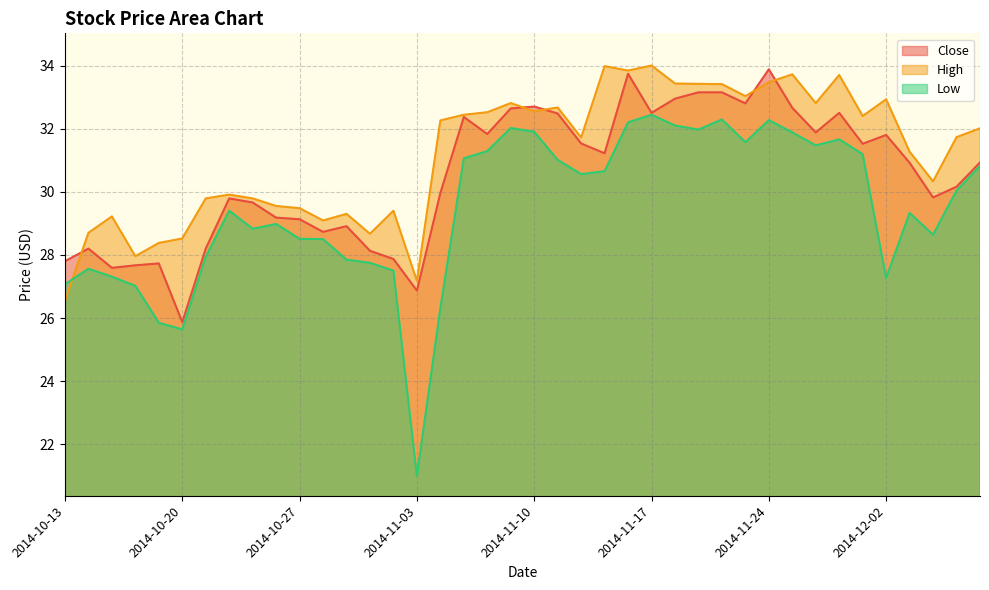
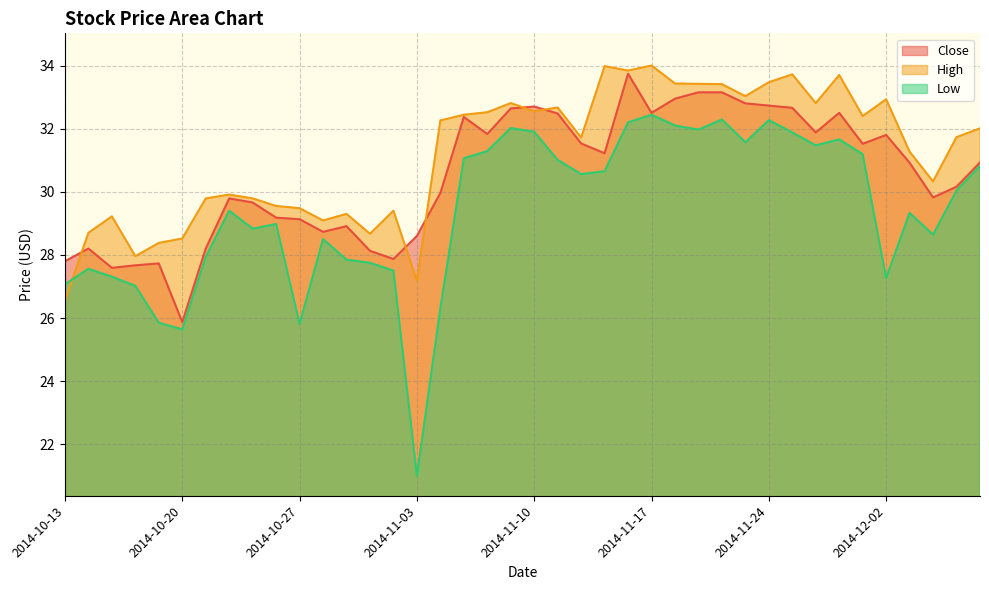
Low, 2014-10-27: 28.5 -> 25.8
Close, 2014-11-03: 26.9 -> 28.6
Close, 2014-11-24: 33.9 -> 32.7
